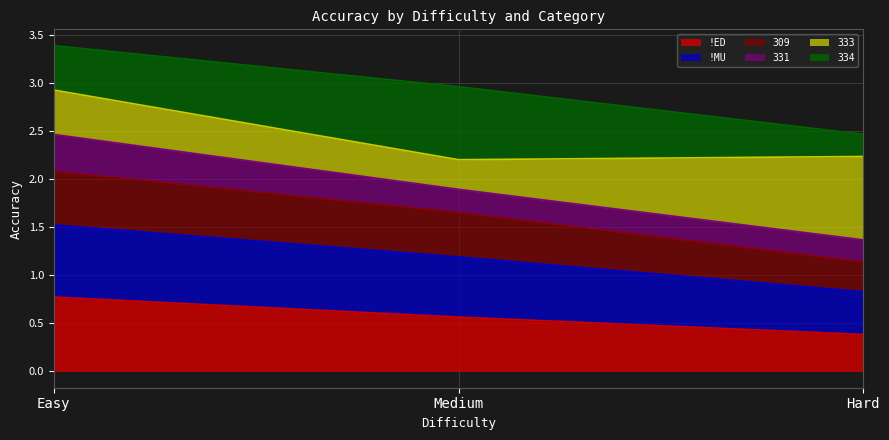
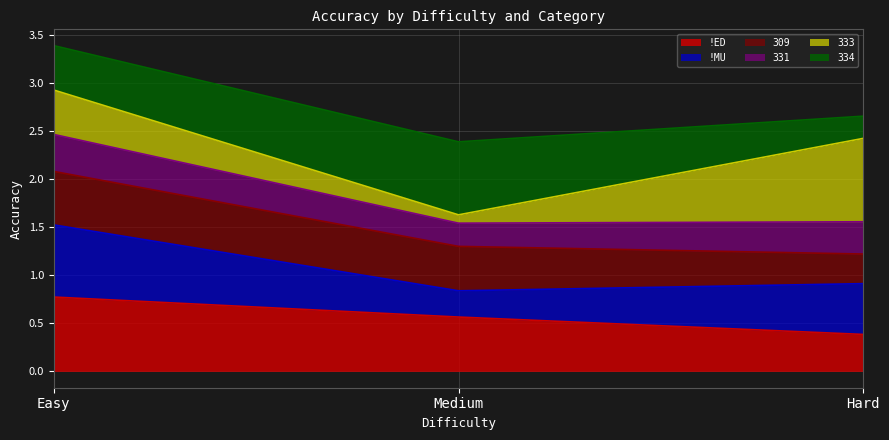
!MU, Medium: 0.6 -> 0.3
333, Medium: 0.3 -> 0.1
!MU, Hard: 0.4 -> 0.5
331, Hard: 0.2 -> 0.3
